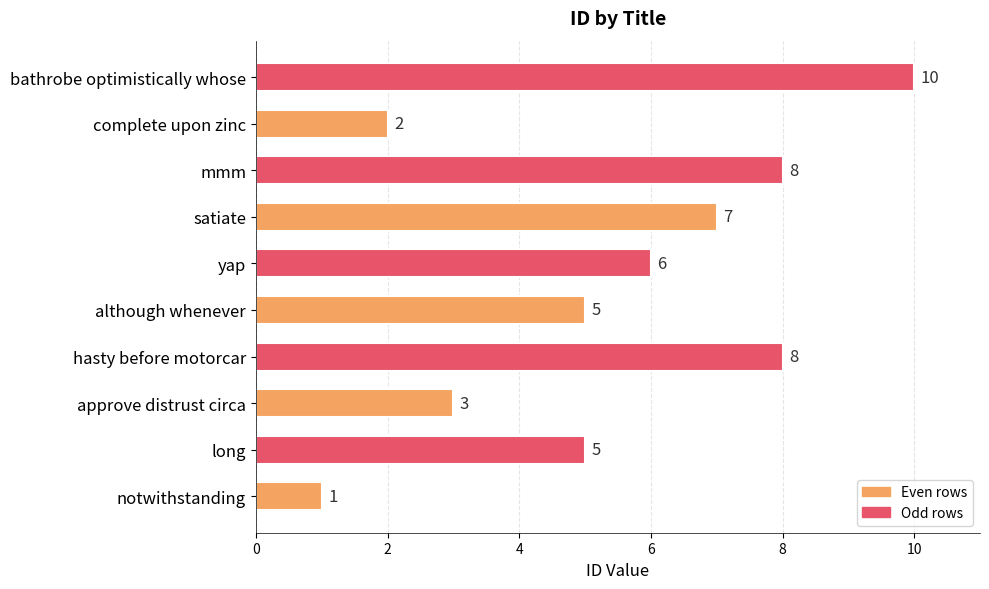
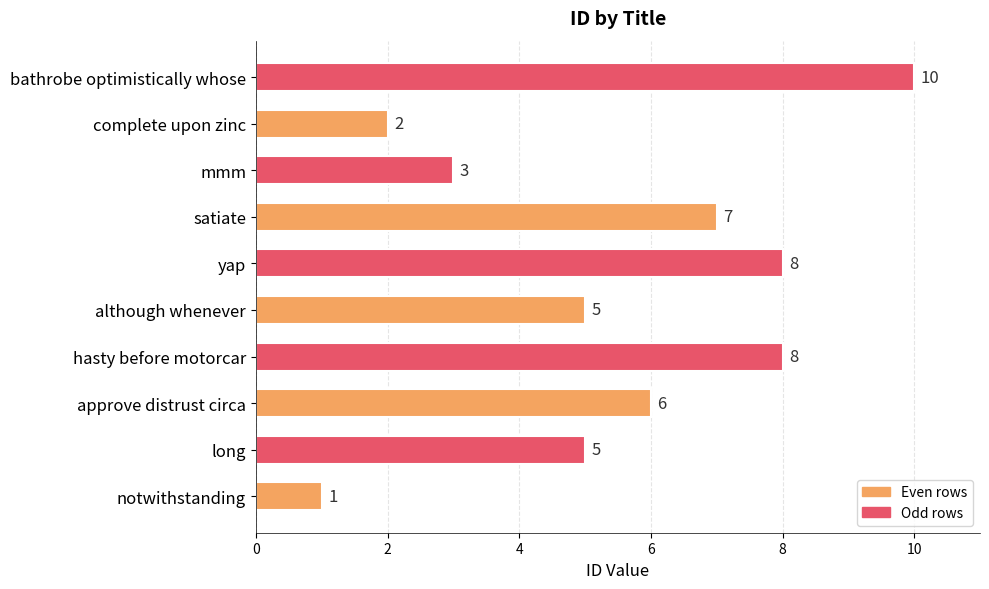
mmm: 8 -> 3
yap: 6 -> 8
approve distrust circa: 3 -> 6
